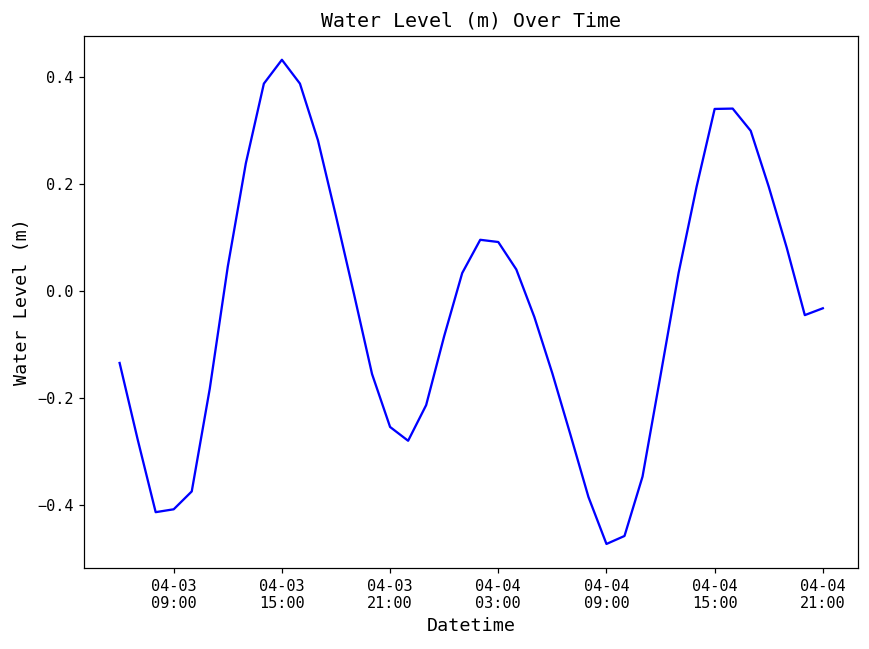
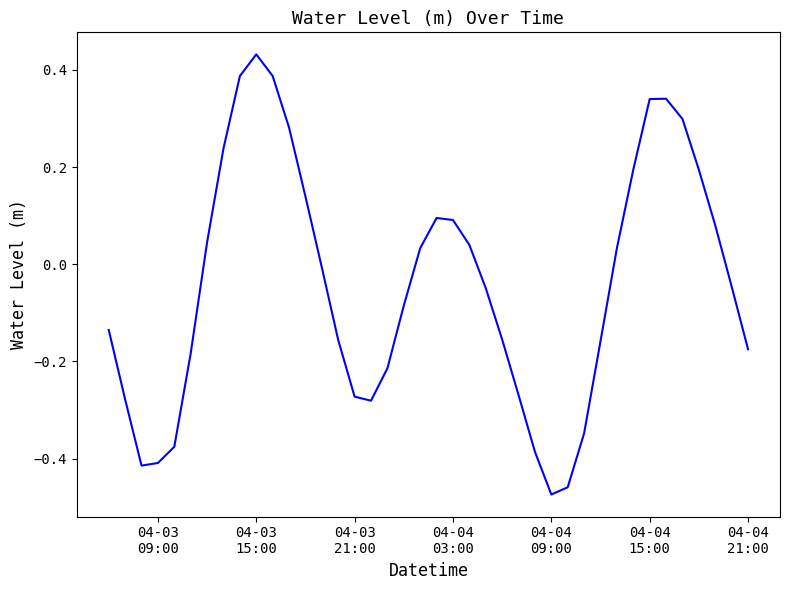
04-03 21:00: -0.25 -> -0.27
04-04 21:00: -0.03 -> -0.17
